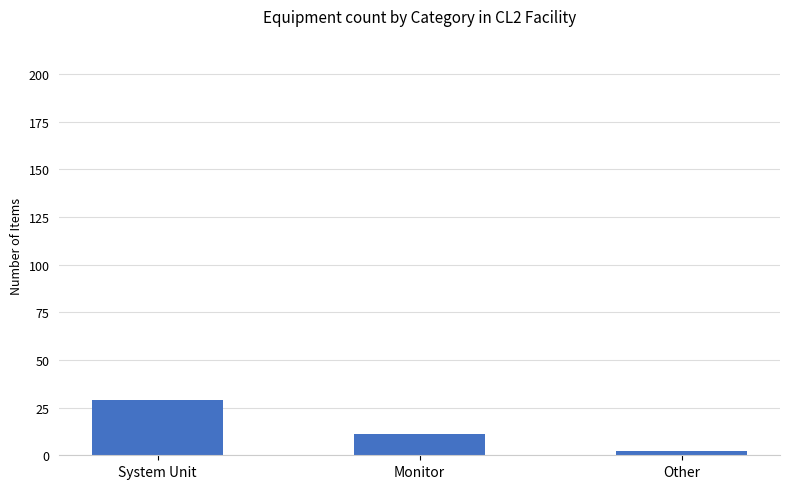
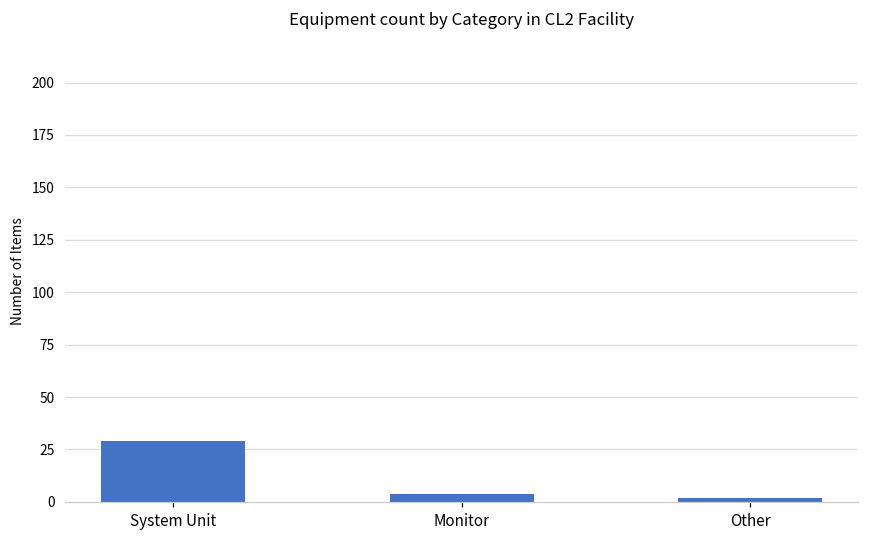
Monitor: 11 -> 4
